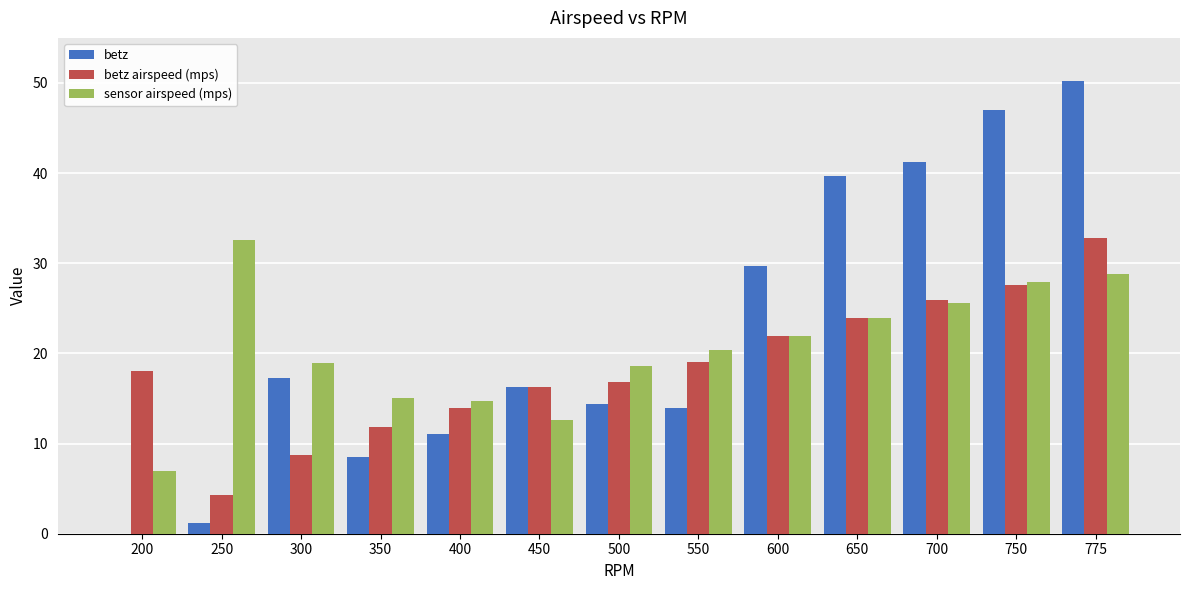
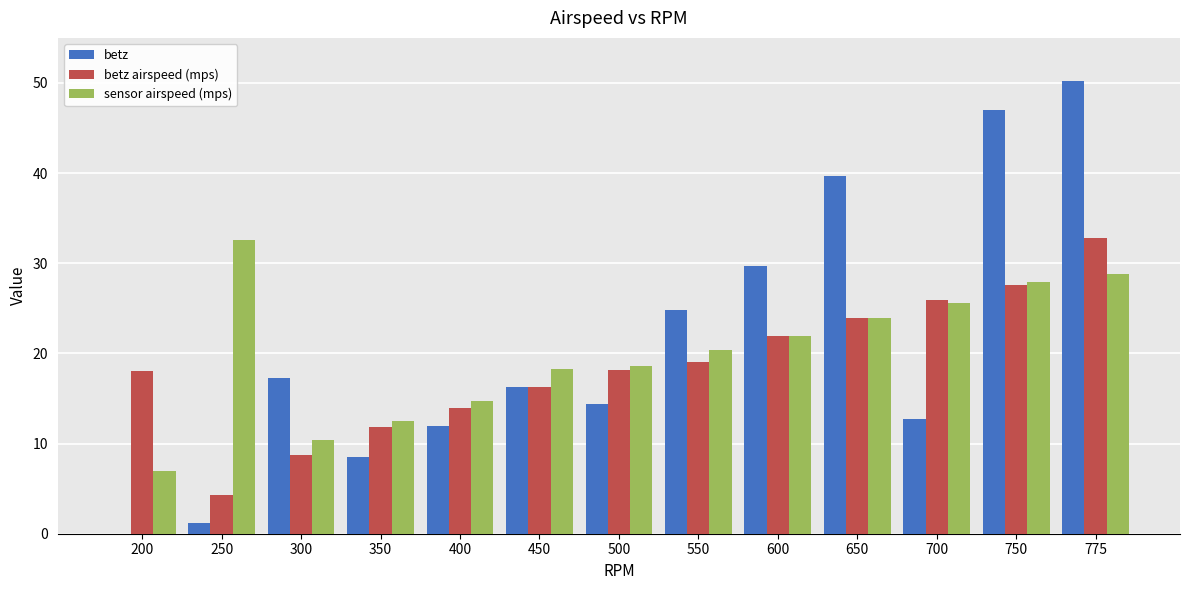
sensor airspeed (mps), 300: 19 -> 10
sensor airspeed (mps), 350: 15 -> 13
betz, 400: 11 -> 12
sensor airspeed (mps), 450: 13 -> 18
betz airspeed (mps), 500: 17 -> 18
betz, 550: 14 -> 25
betz, 700: 41 -> 13
